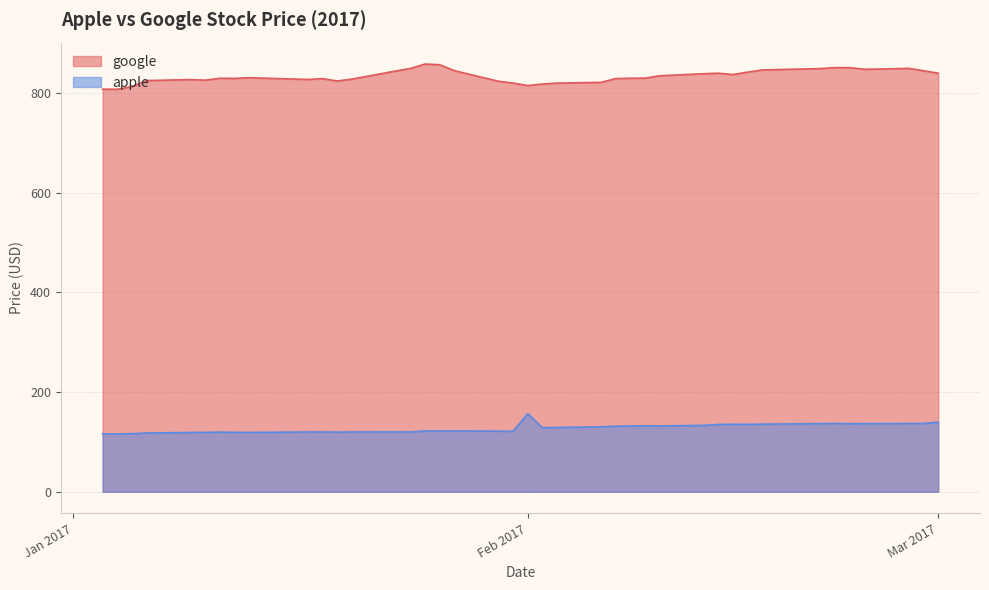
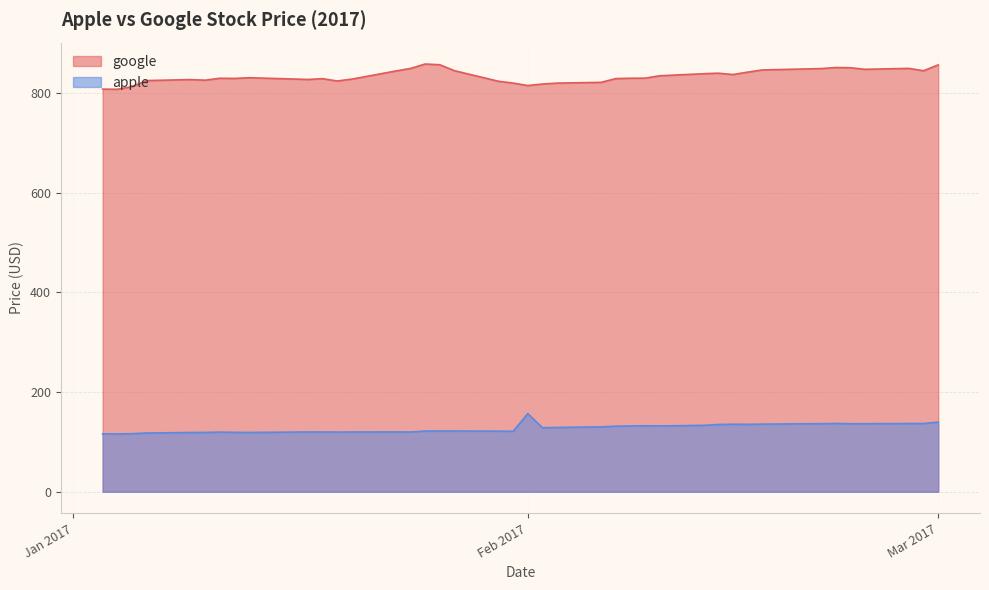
google, Mar 2017: 840 -> 860
